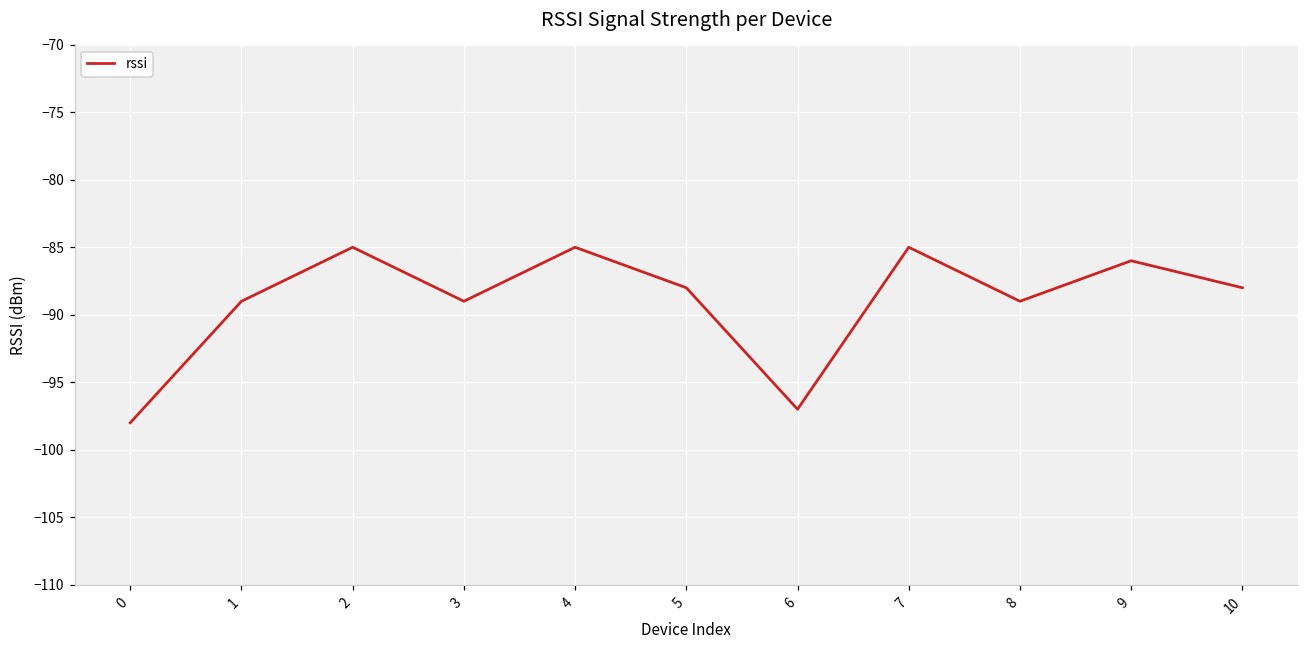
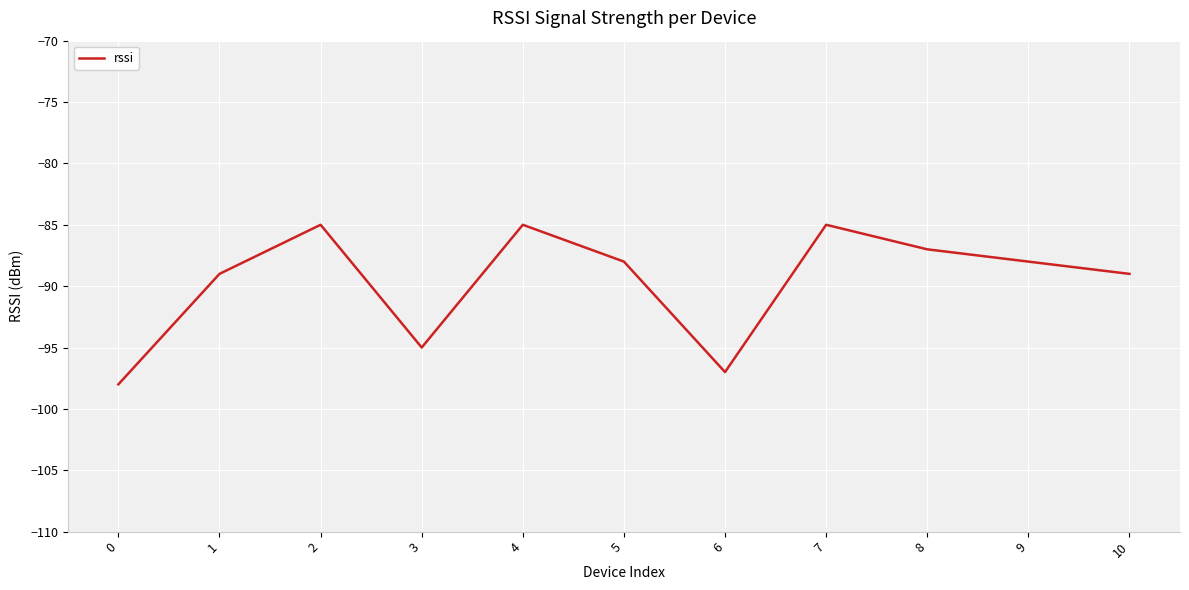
3: -89 -> -95
8: -89 -> -87
9: -86 -> -88
10: -88 -> -89
